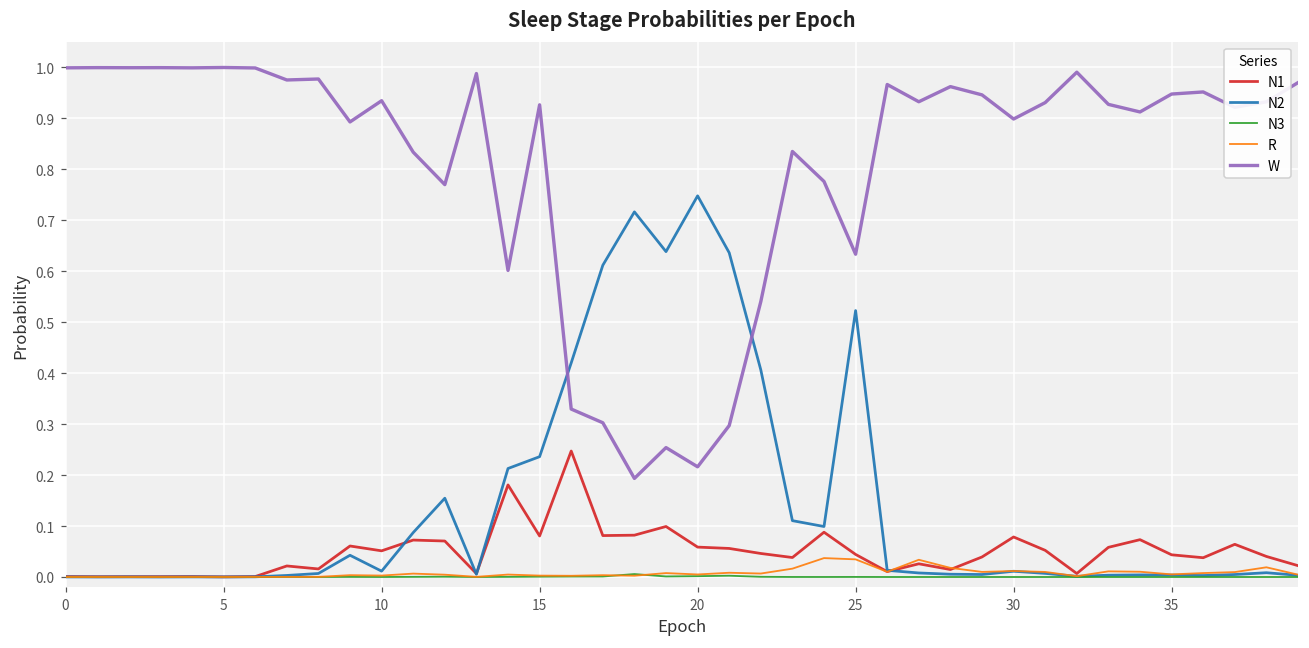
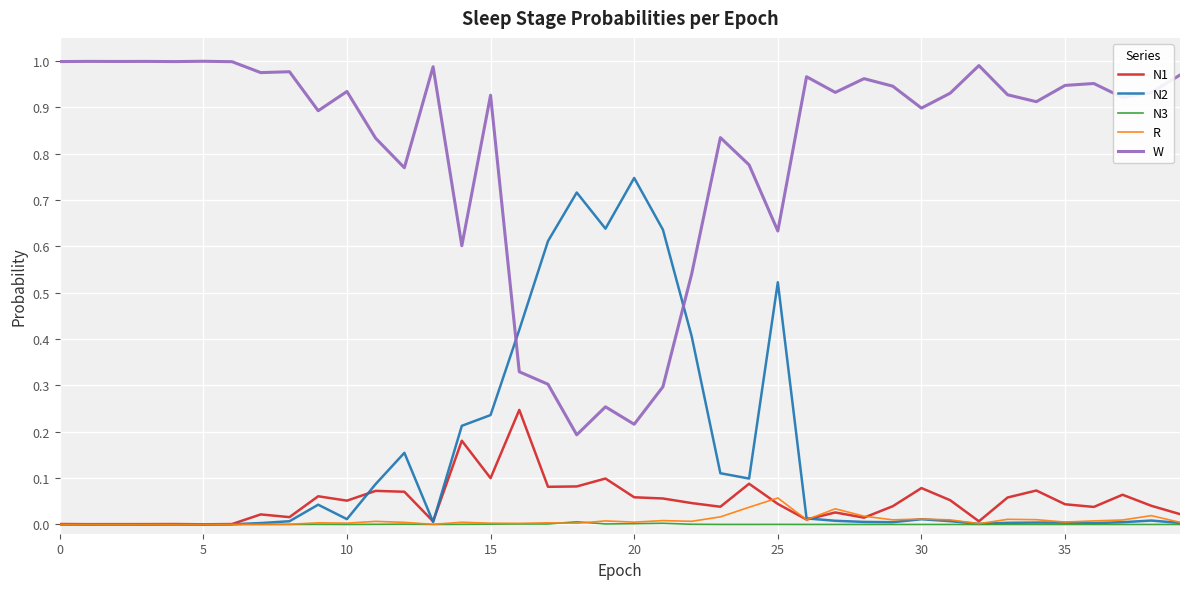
N1, 15: 0.08 -> 0.10
R, 25: 0.03 -> 0.06
